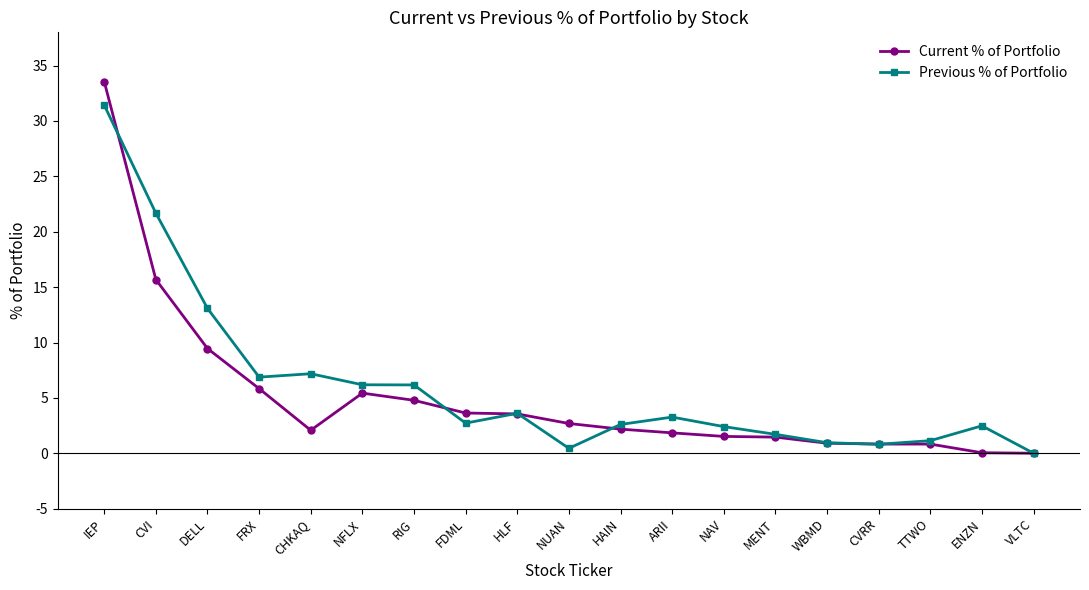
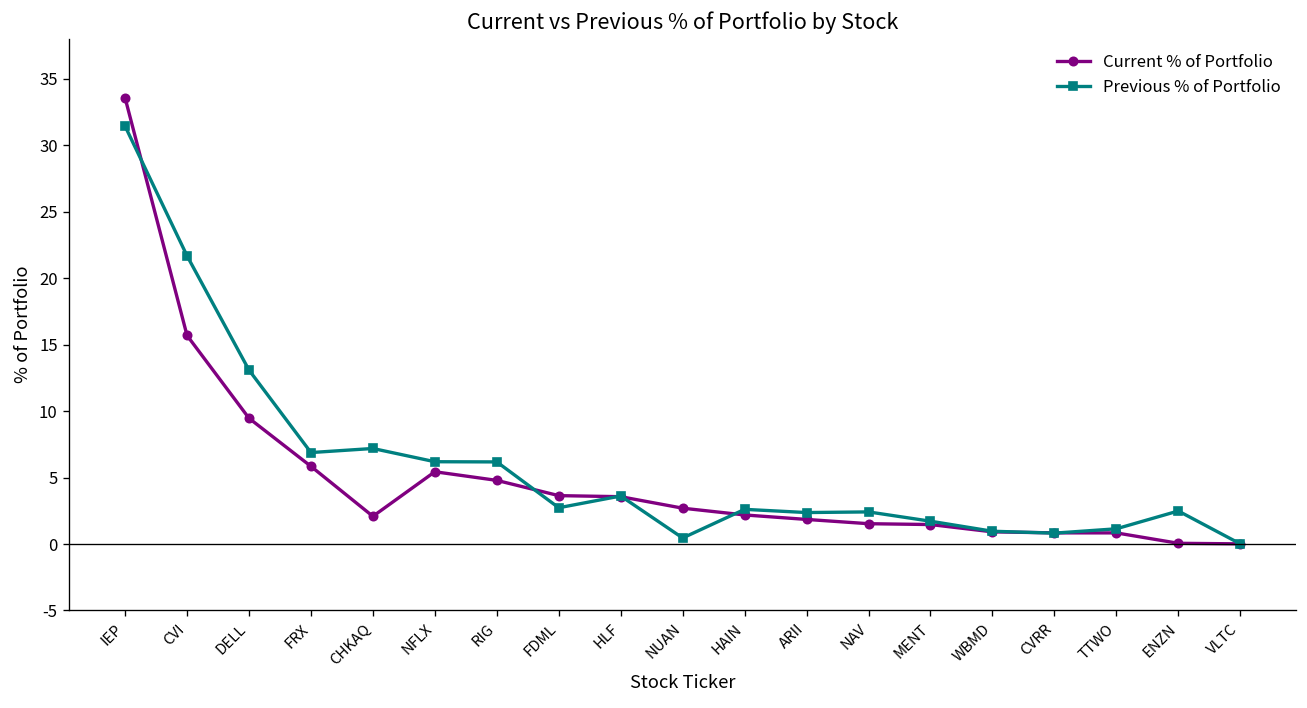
Previous % of Portfolio, ARII: 3.3 -> 2.4
